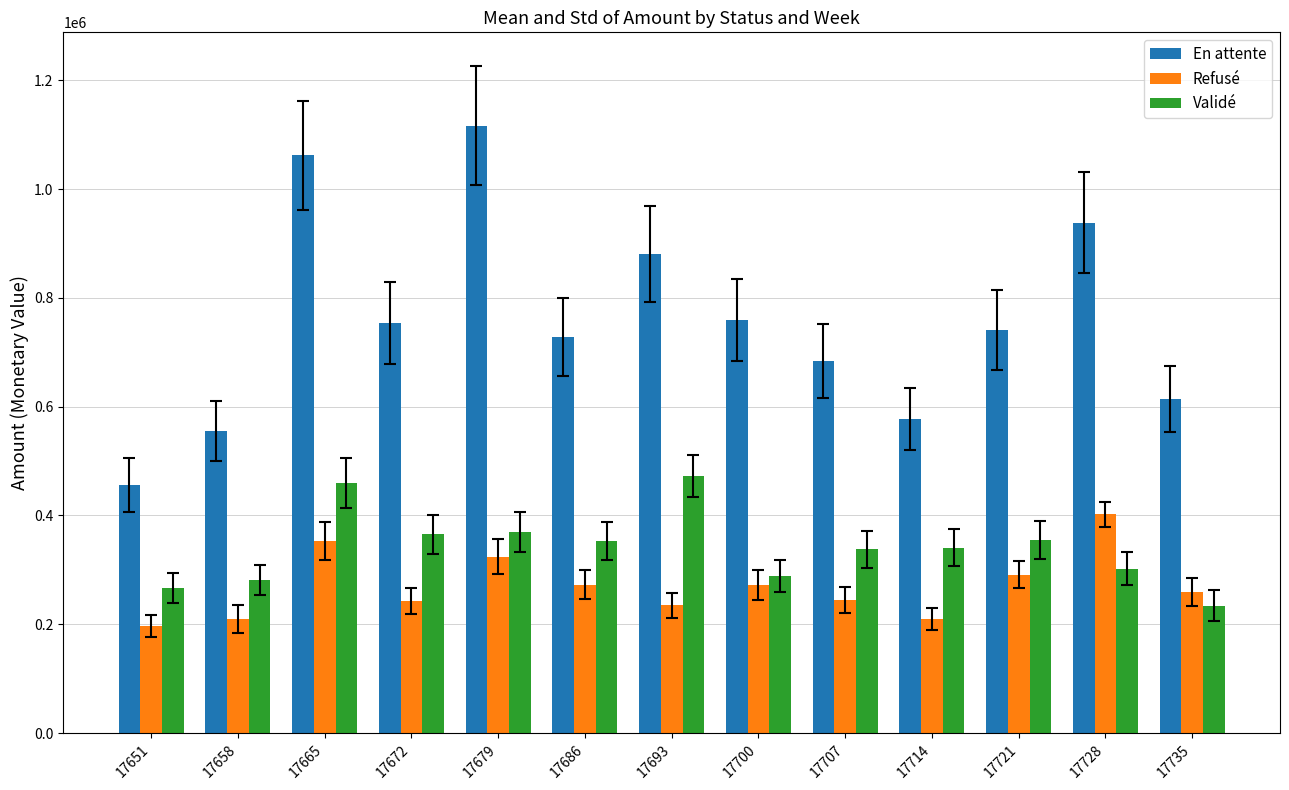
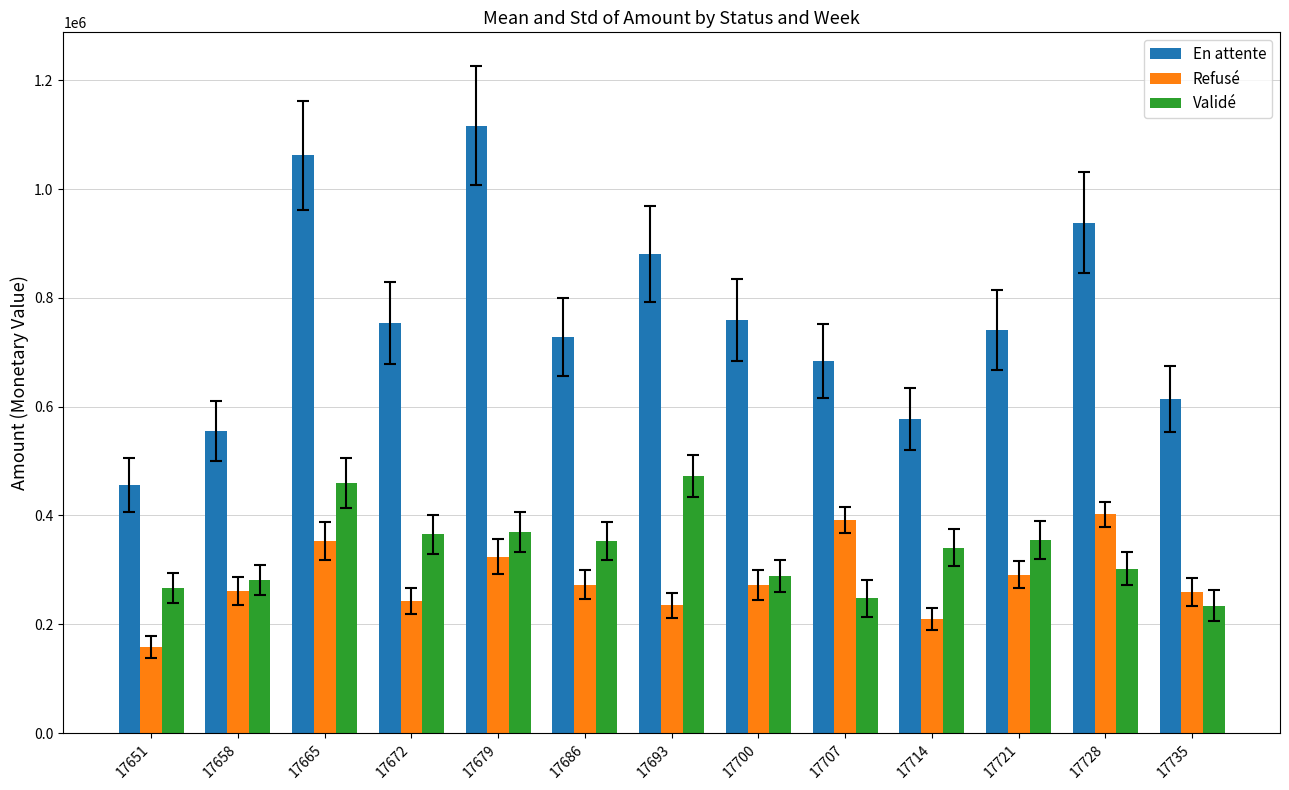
Refusé, 17651: 200000 -> 160000
Refusé, 17658: 210000 -> 260000
Refusé, 17707: 240000 -> 390000
Validé, 17707: 340000 -> 250000
